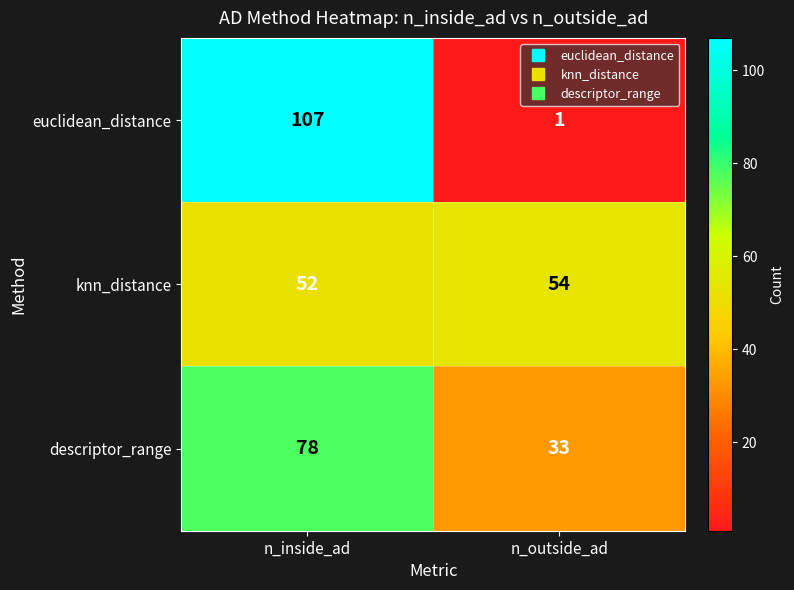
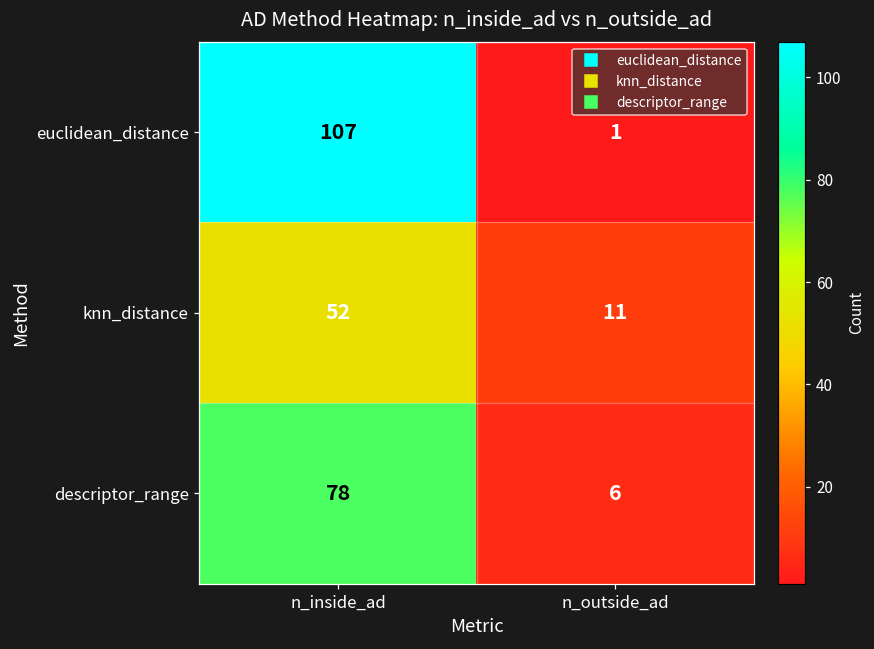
knn_distance, n_outside_ad: 54 -> 11
descriptor_range, n_outside_ad: 33 -> 6
